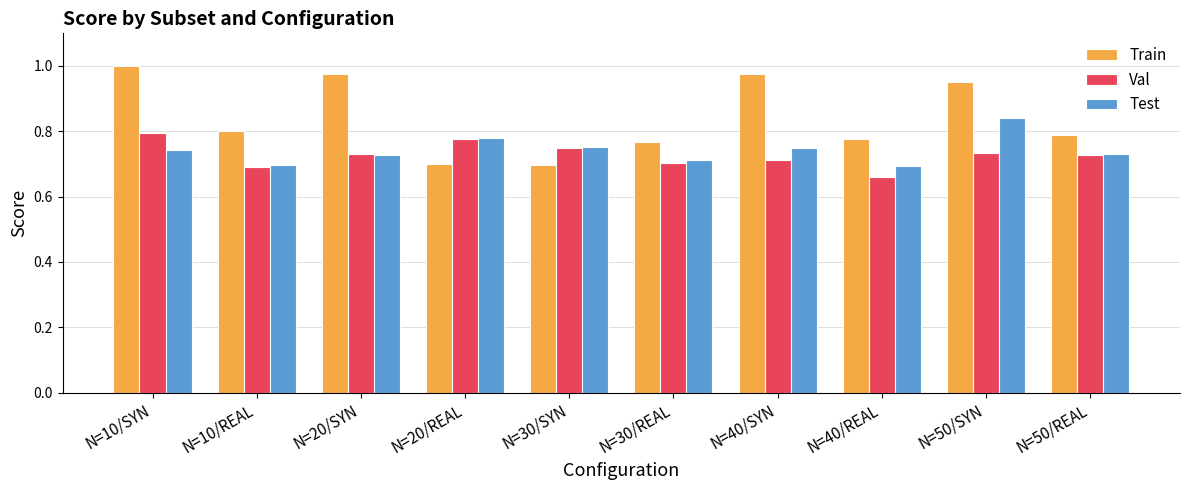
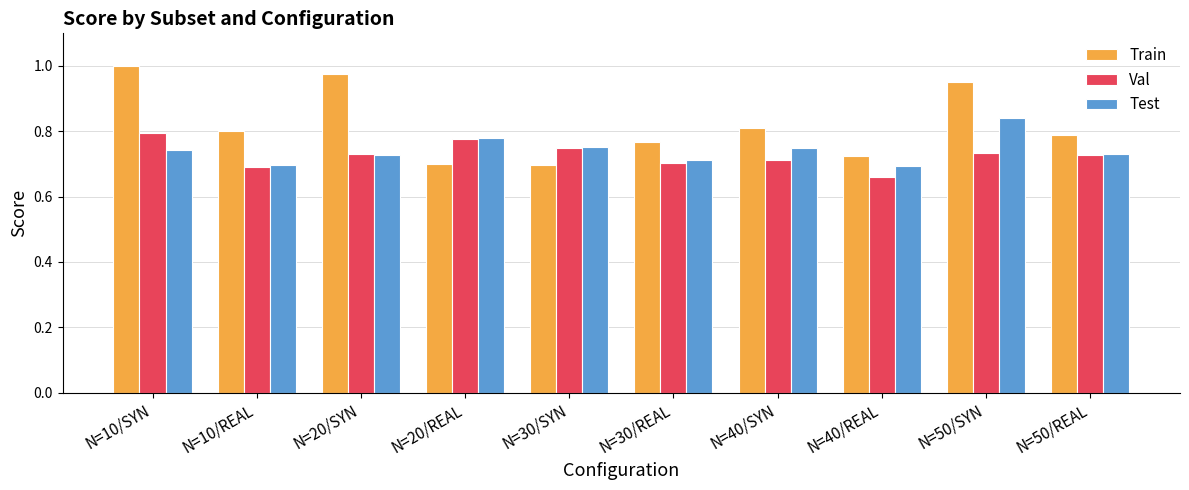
Train, N=40/SYN: 0.98 -> 0.81
Train, N=40/REAL: 0.78 -> 0.72
